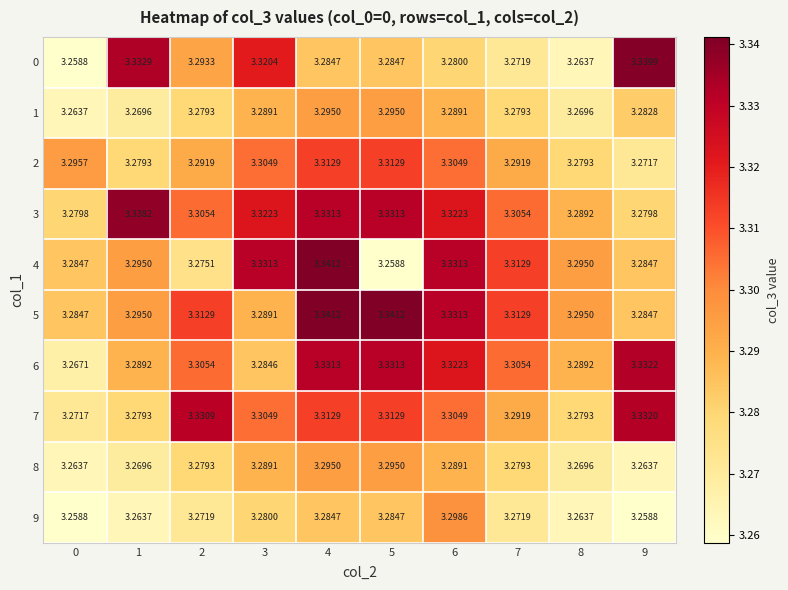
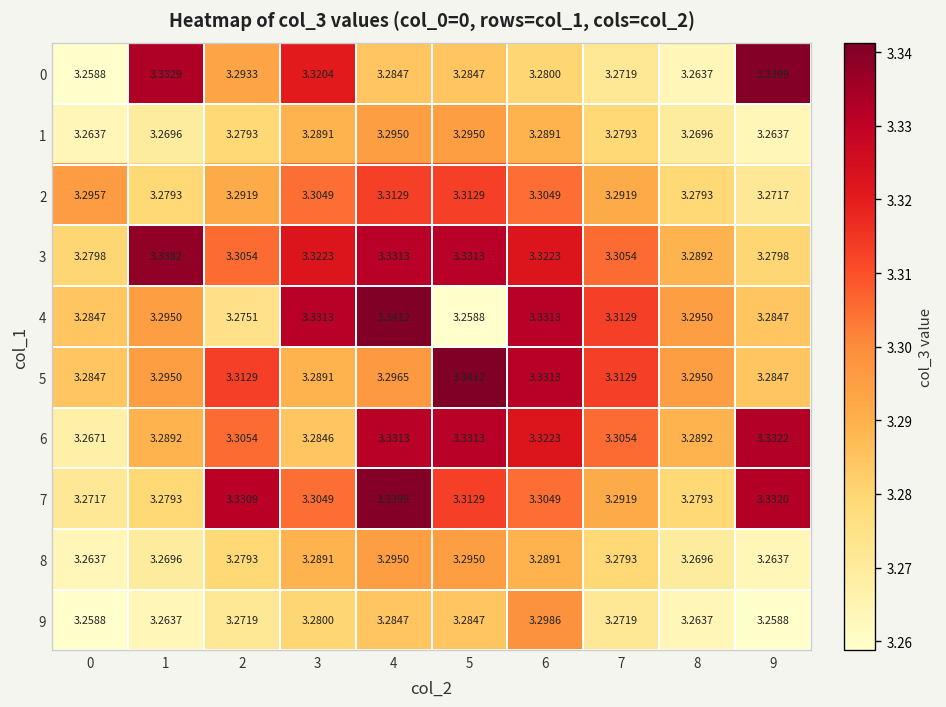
1, 9: 3.2828 -> 3.2637
5, 4: 3.3412 -> 3.2965
7, 4: 3.3129 -> 3.3399
